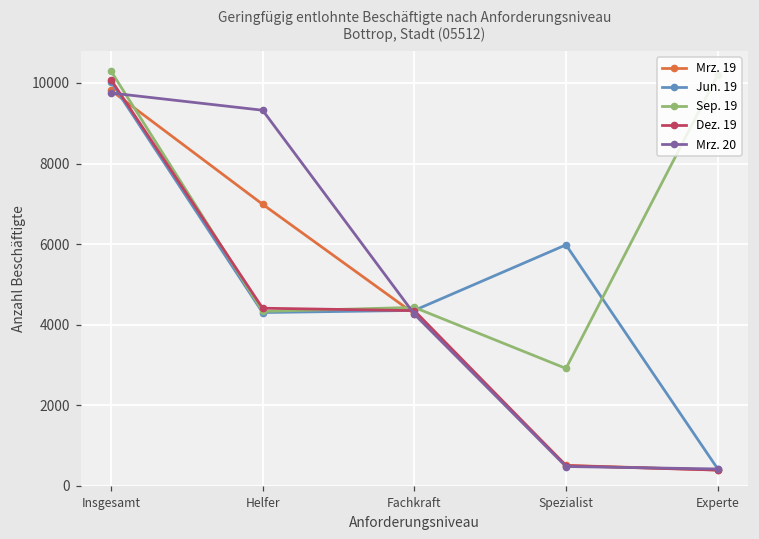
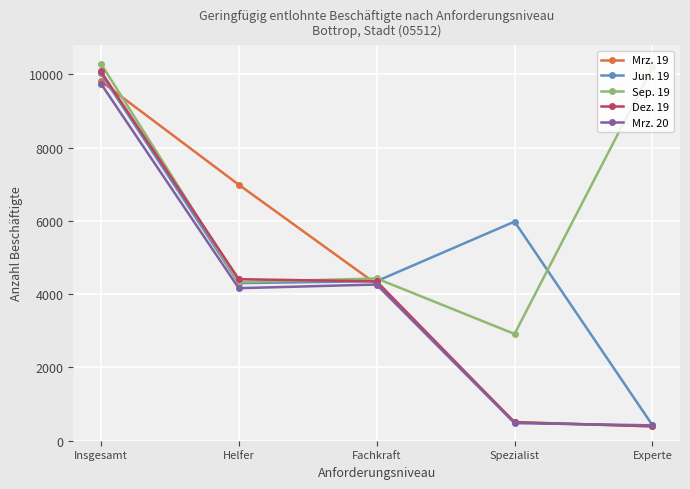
Mrz. 20, Helfer: 9300 -> 4200
